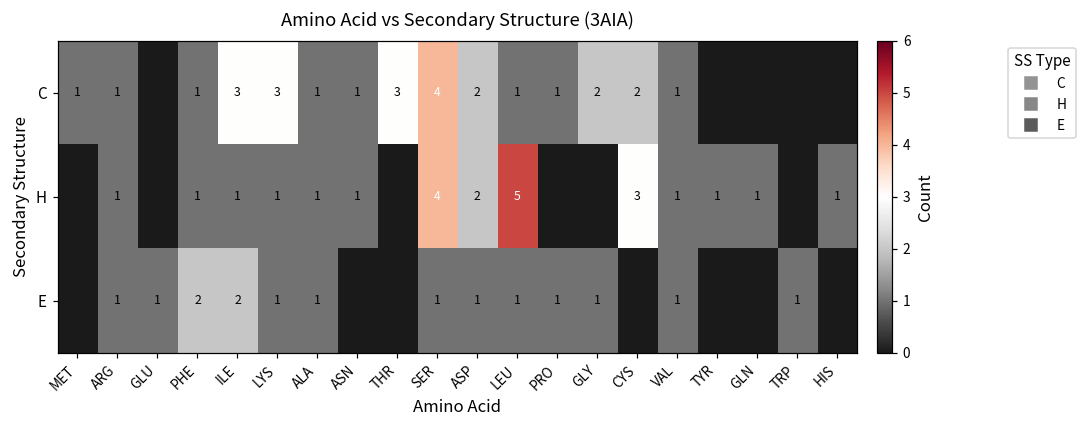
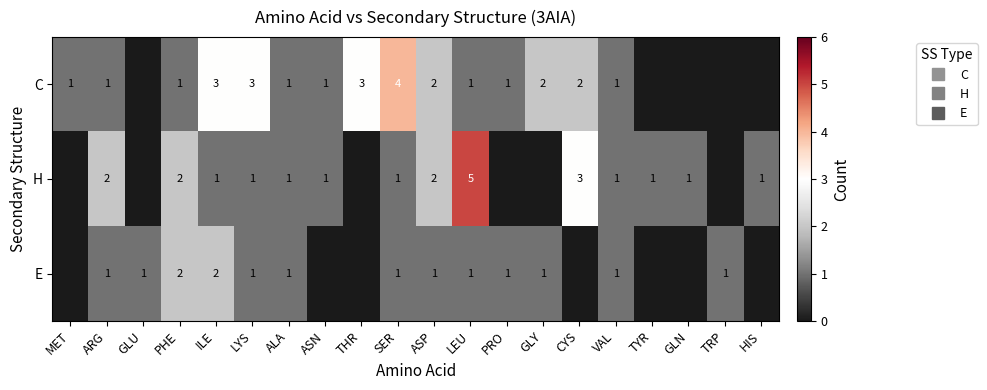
H, ARG: 1 -> 2
H, PHE: 1 -> 2
H, SER: 4 -> 1
